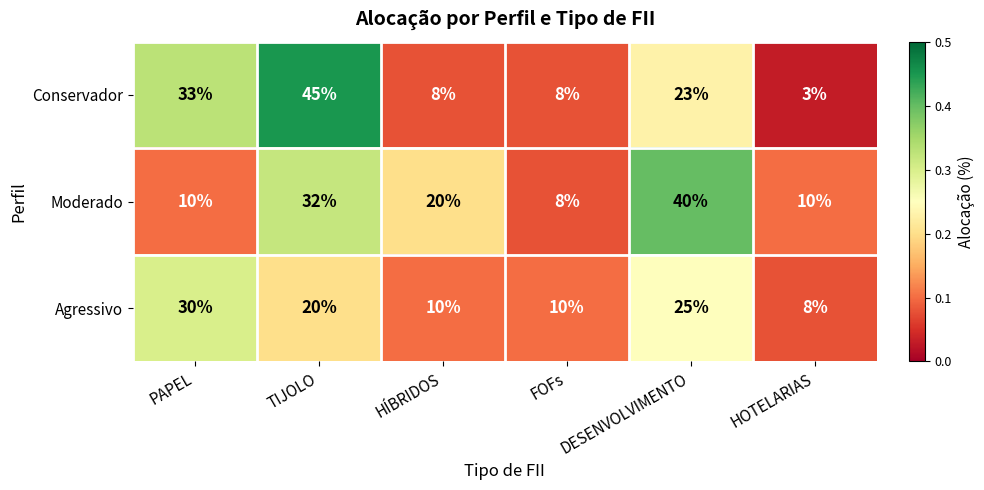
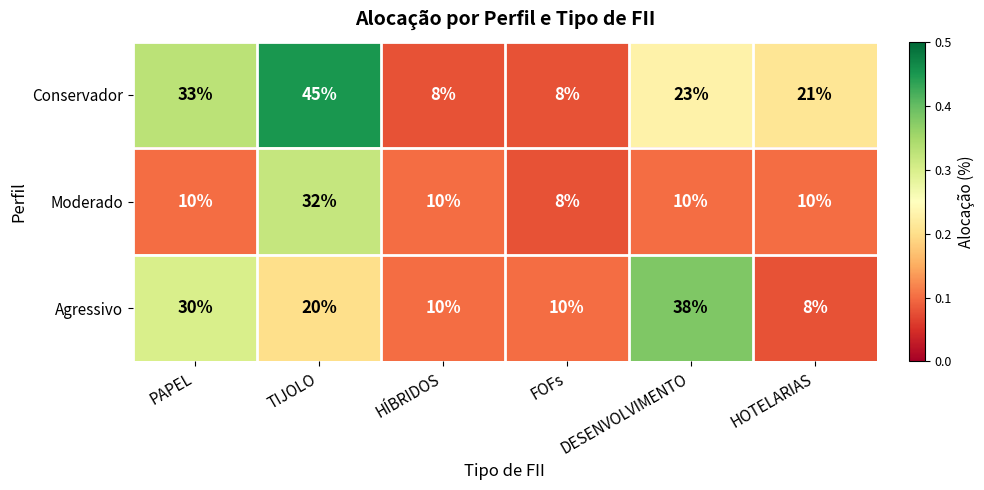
Conservador, HOTELARIAS: 3% -> 21%
Moderado, HÍBRIDOS: 20% -> 10%
Moderado, DESENVOLVIMENTO: 40% -> 10%
Agressivo, DESENVOLVIMENTO: 25% -> 38%
